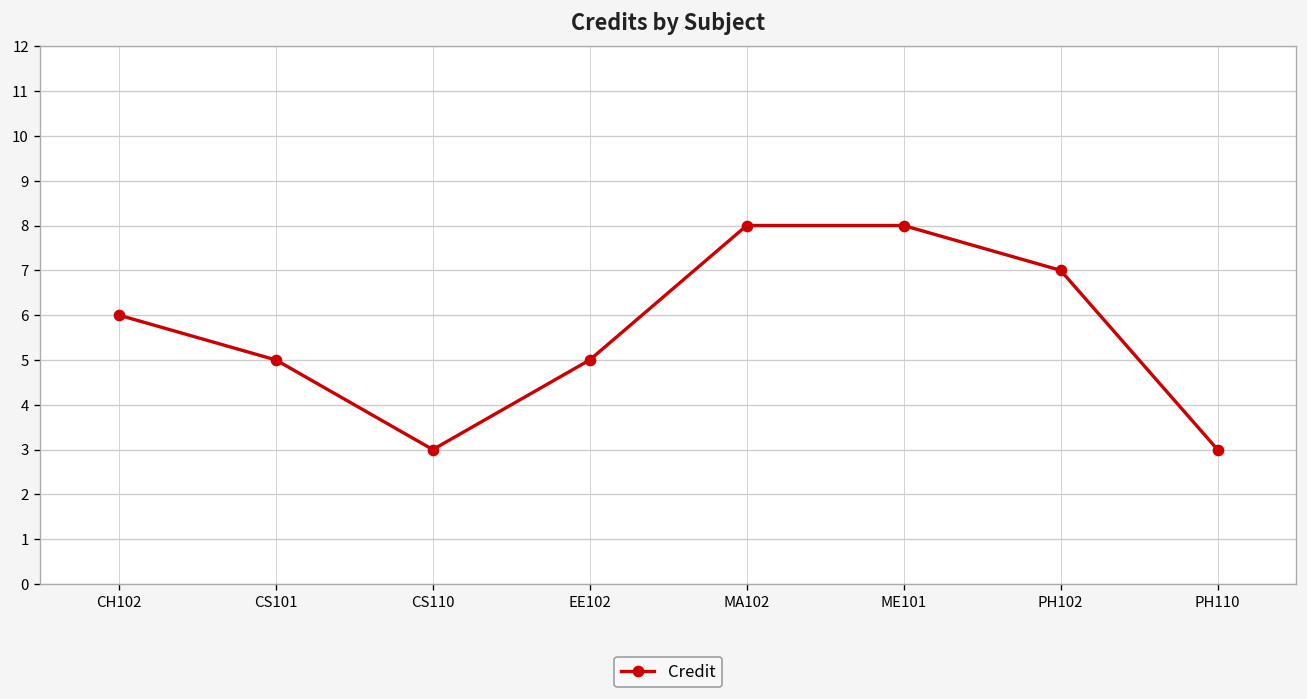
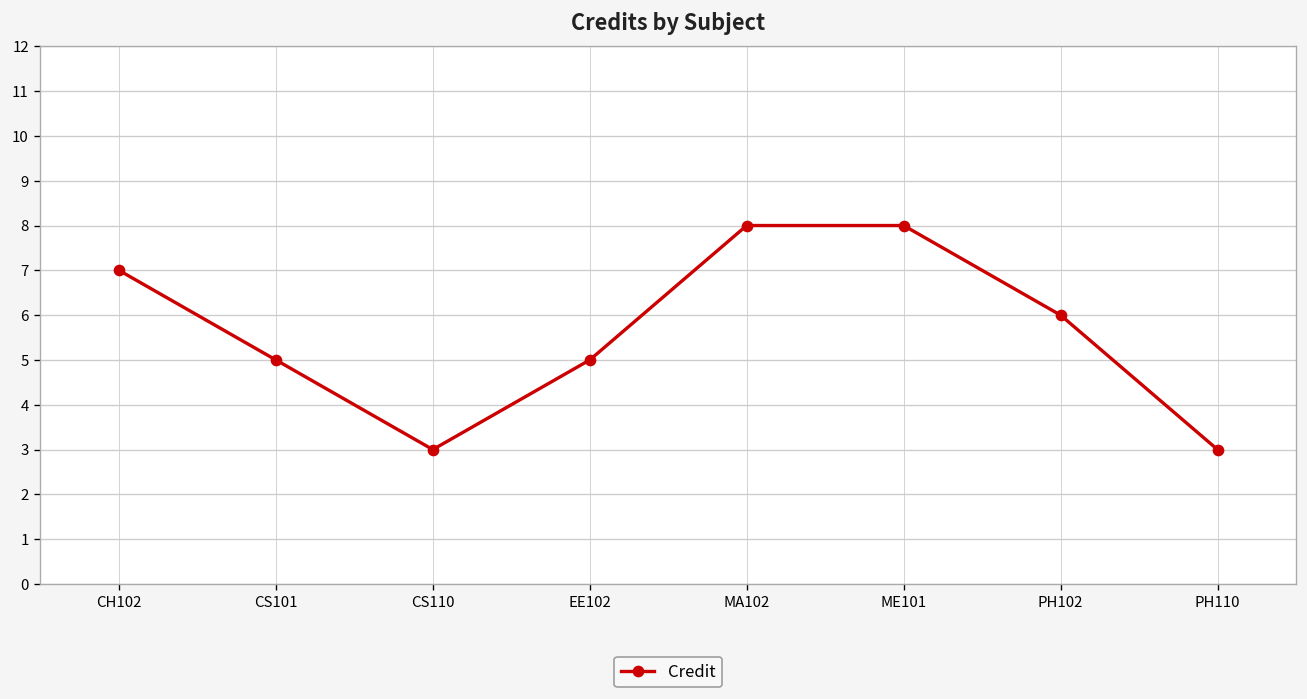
CH102: 6 -> 7
PH102: 7 -> 6
